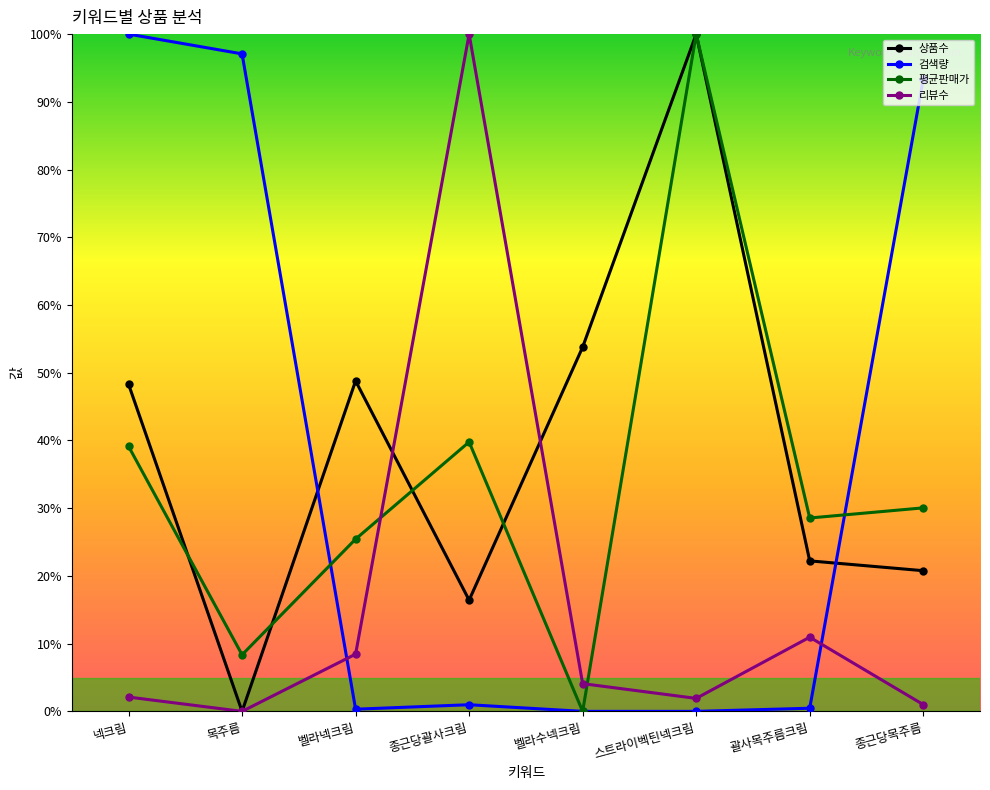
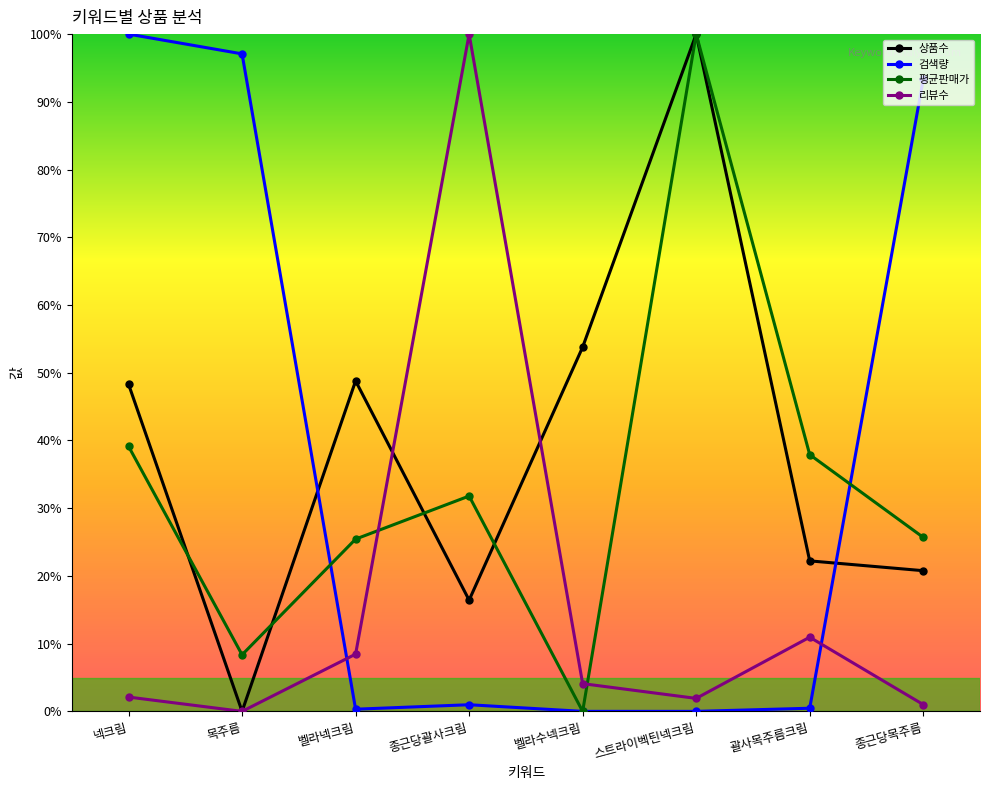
평균판매가, 종근당괄사크림: 40% -> 32%
평균판매가, 괄사목주름크림: 29% -> 38%
평균판매가, 종근당목주름: 30% -> 26%
